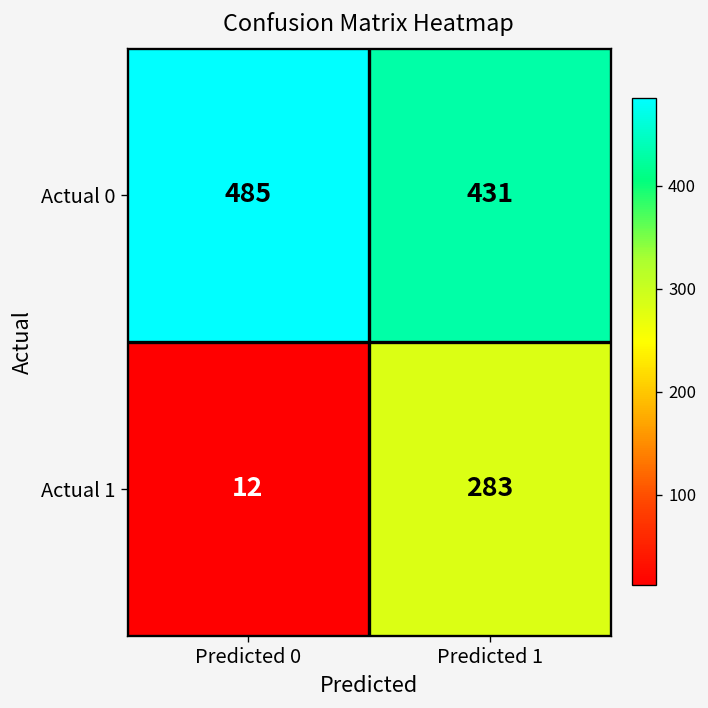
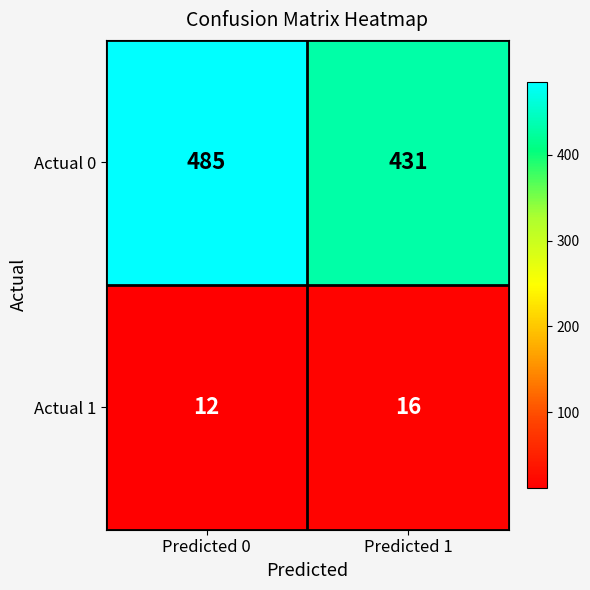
Actual 1, Predicted 1: 283 -> 16
